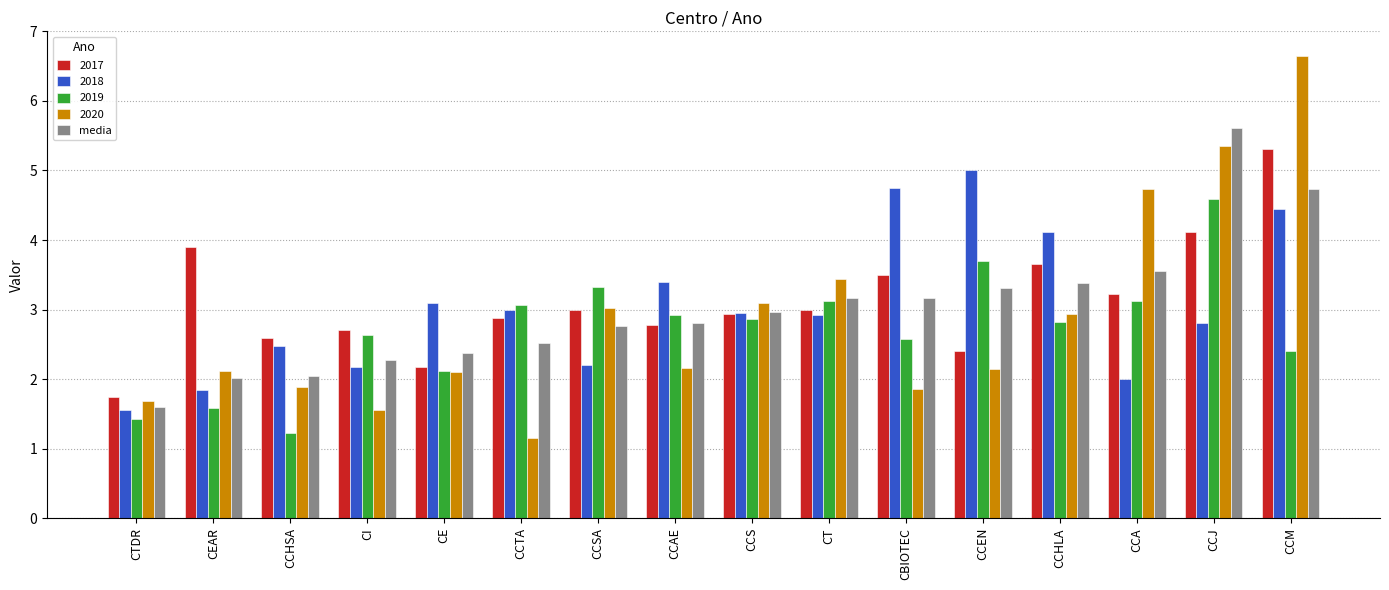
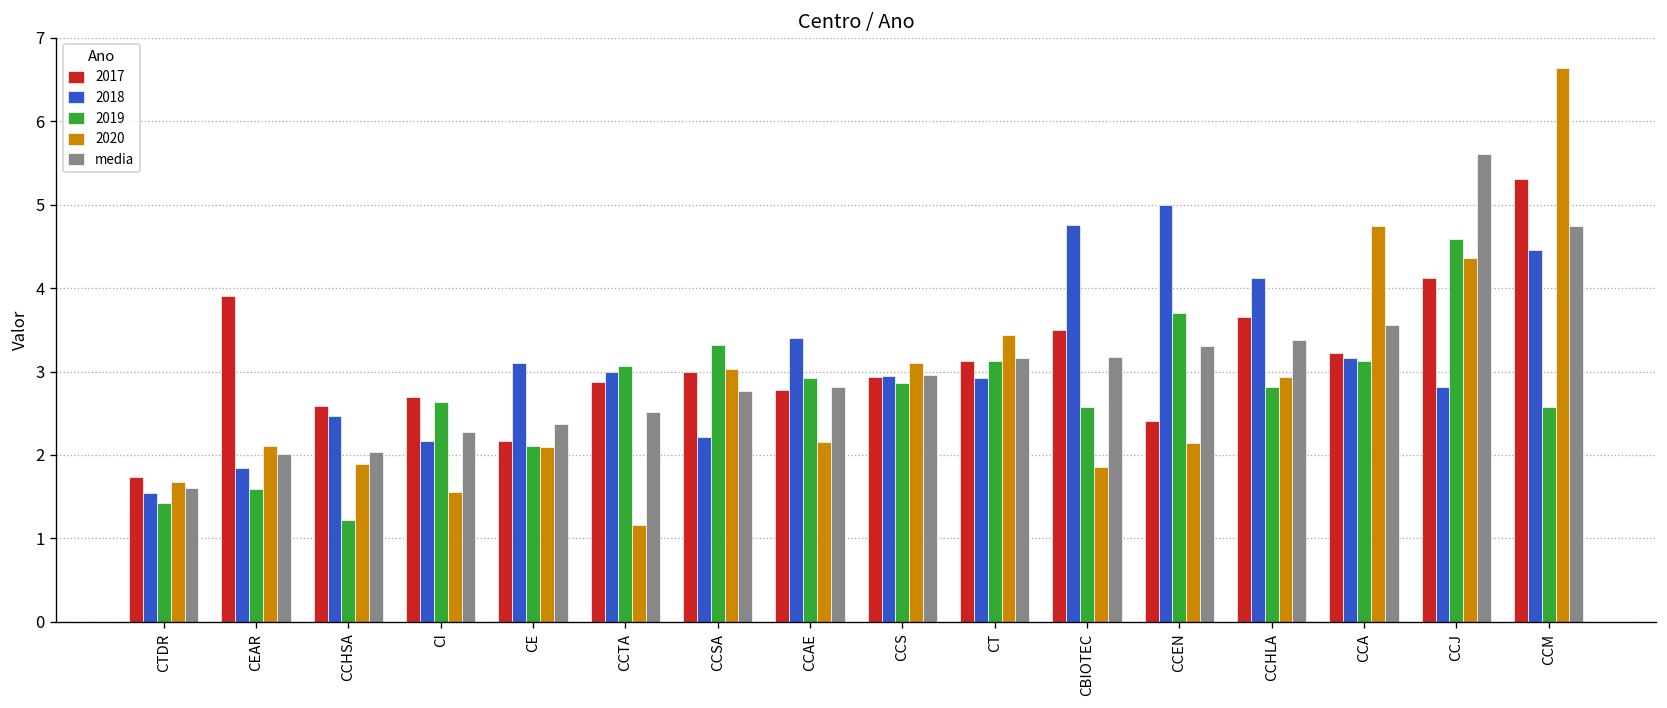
2017, CT: 3.0 -> 3.1
2018, CCA: 2.0 -> 3.2
2020, CCJ: 5.4 -> 4.4
2019, CCM: 2.4 -> 2.6
